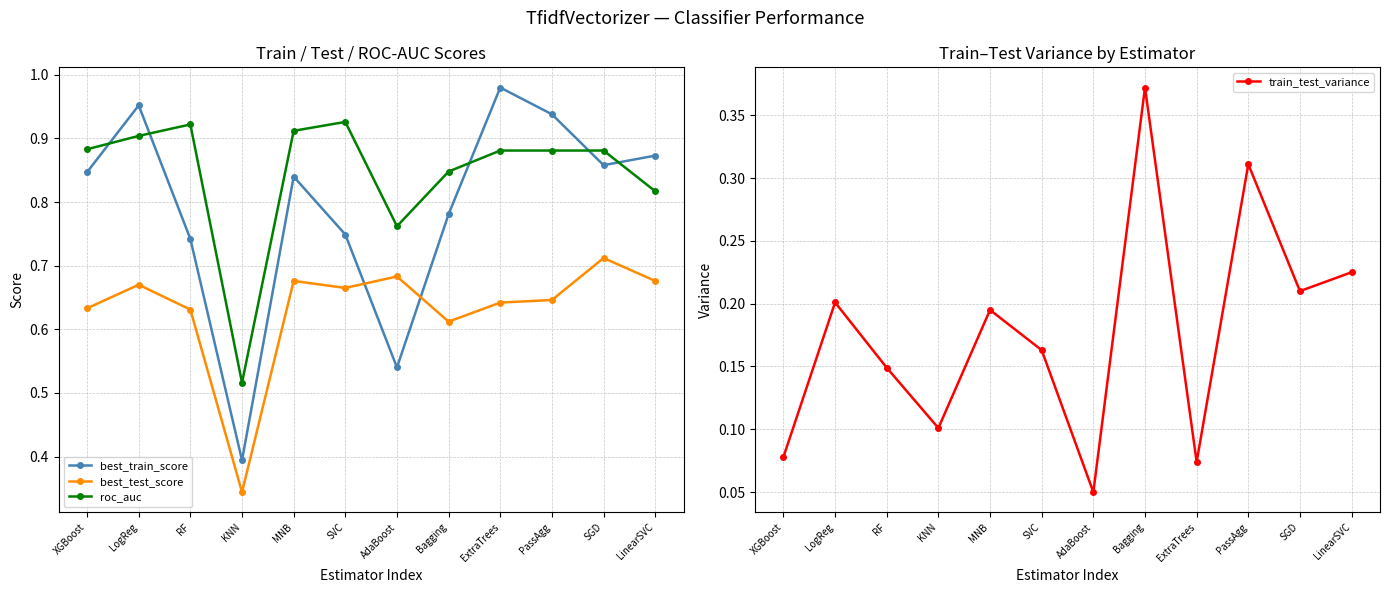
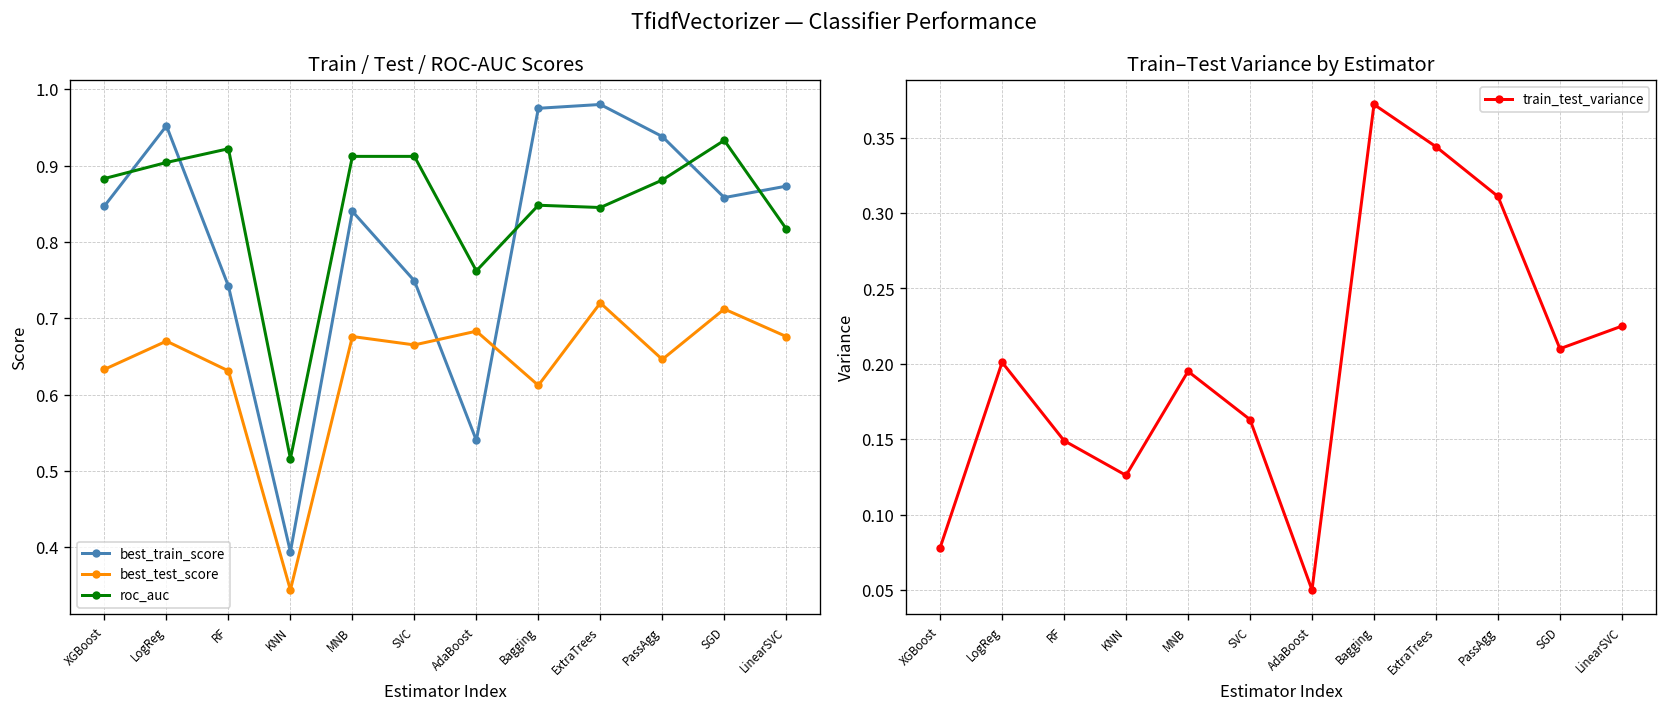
Train / Test / ROC-AUC Scores, roc_auc, SVC: 0.93 -> 0.91
Train / Test / ROC-AUC Scores, best_train_score, Bagging: 0.78 -> 0.98
Train / Test / ROC-AUC Scores, best_test_score, ExtraTrees: 0.64 -> 0.72
Train / Test / ROC-AUC Scores, roc_auc, ExtraTrees: 0.88 -> 0.85
Train / Test / ROC-AUC Scores, roc_auc, SGD: 0.88 -> 0.93
Train–Test Variance by Estimator, KNN: 0.101 -> 0.126
Train–Test Variance by Estimator, ExtraTrees: 0.074 -> 0.344
